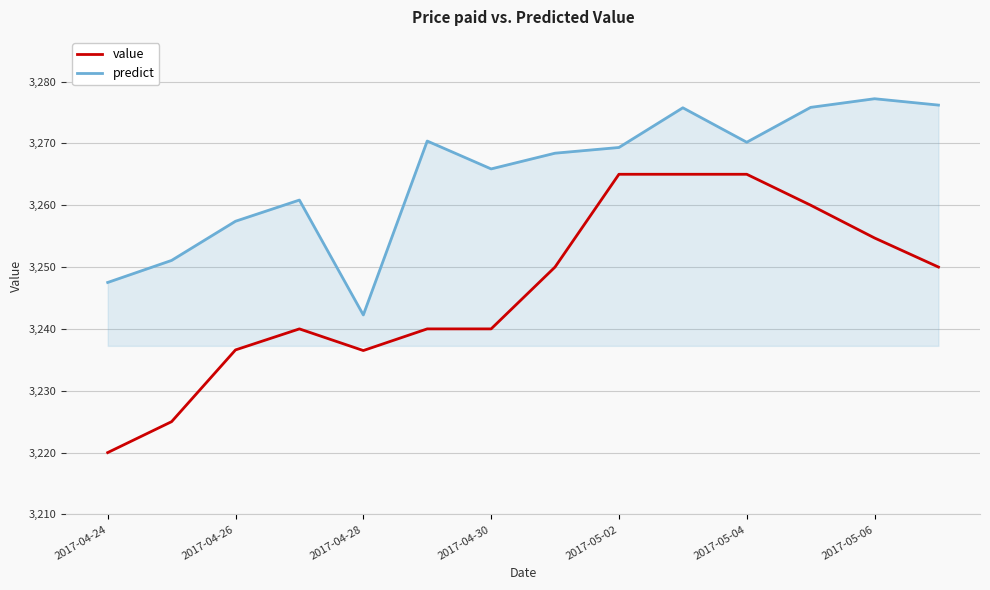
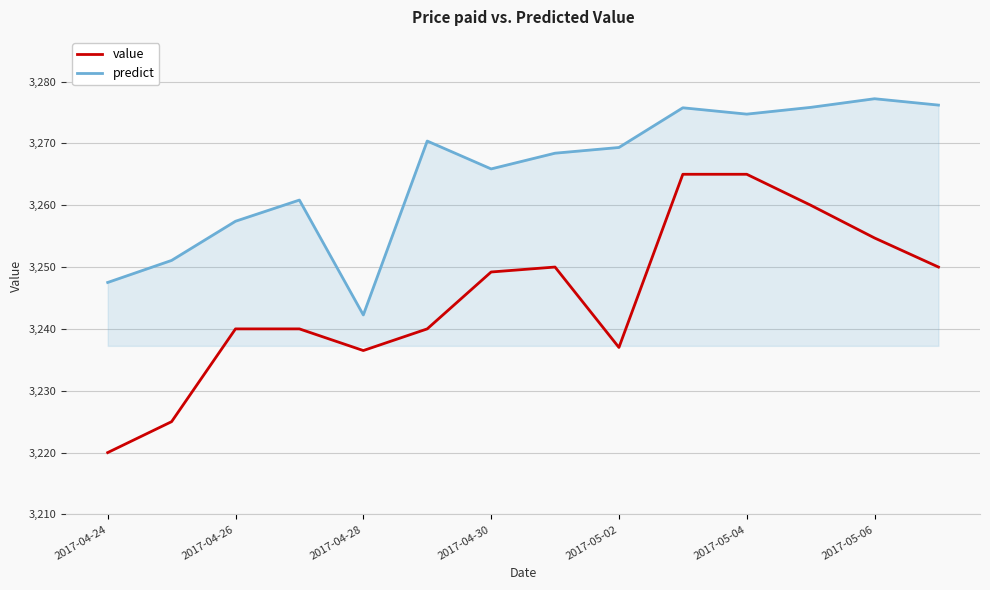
value, 2017-04-26: 3,237 -> 3,240
value, 2017-04-30: 3,240 -> 3,249
value, 2017-05-02: 3,265 -> 3,237
predict, 2017-05-04: 3,270 -> 3,275
